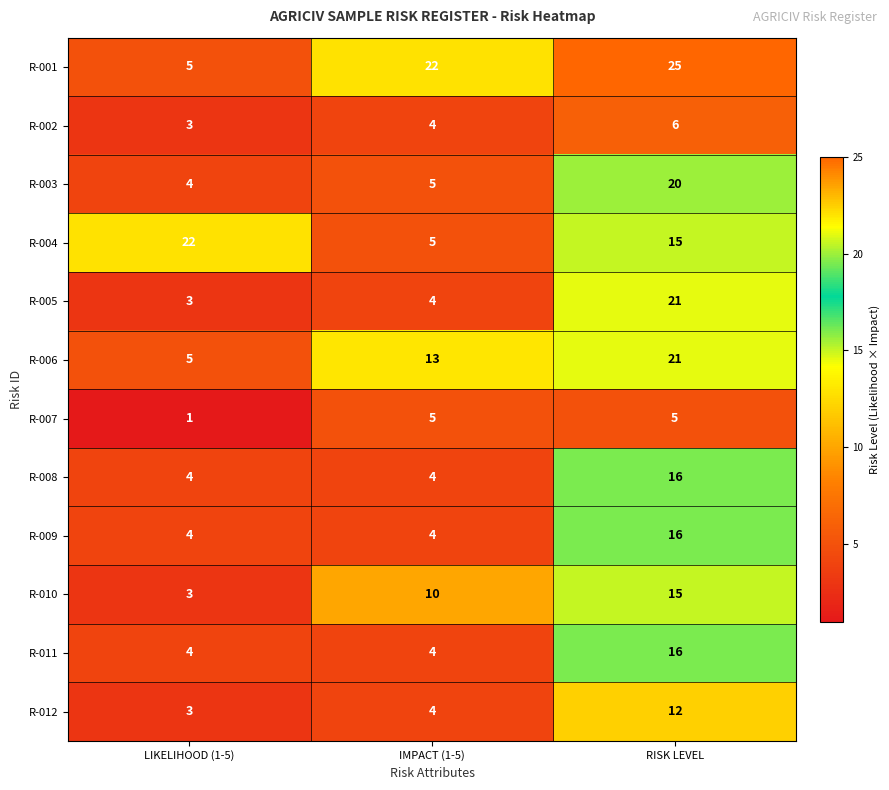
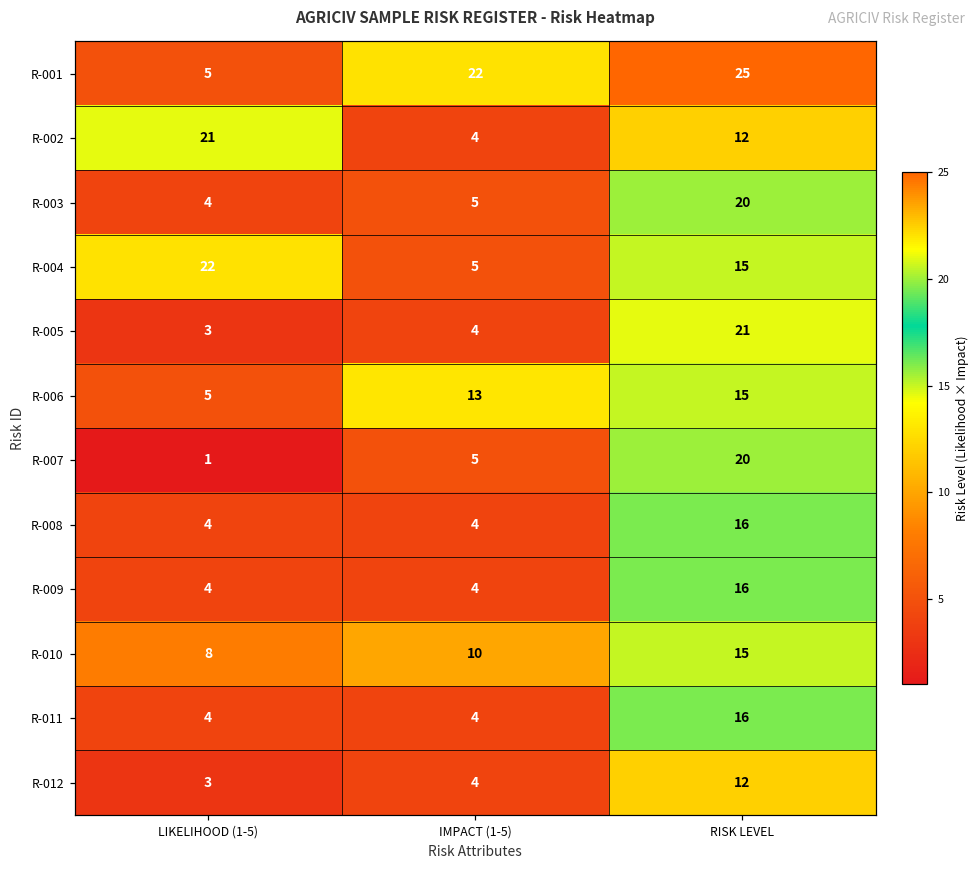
R-002, LIKELIHOOD (1-5): 3 -> 21
R-002, RISK LEVEL: 6 -> 12
R-006, RISK LEVEL: 21 -> 15
R-007, RISK LEVEL: 5 -> 20
R-010, LIKELIHOOD (1-5): 3 -> 8
